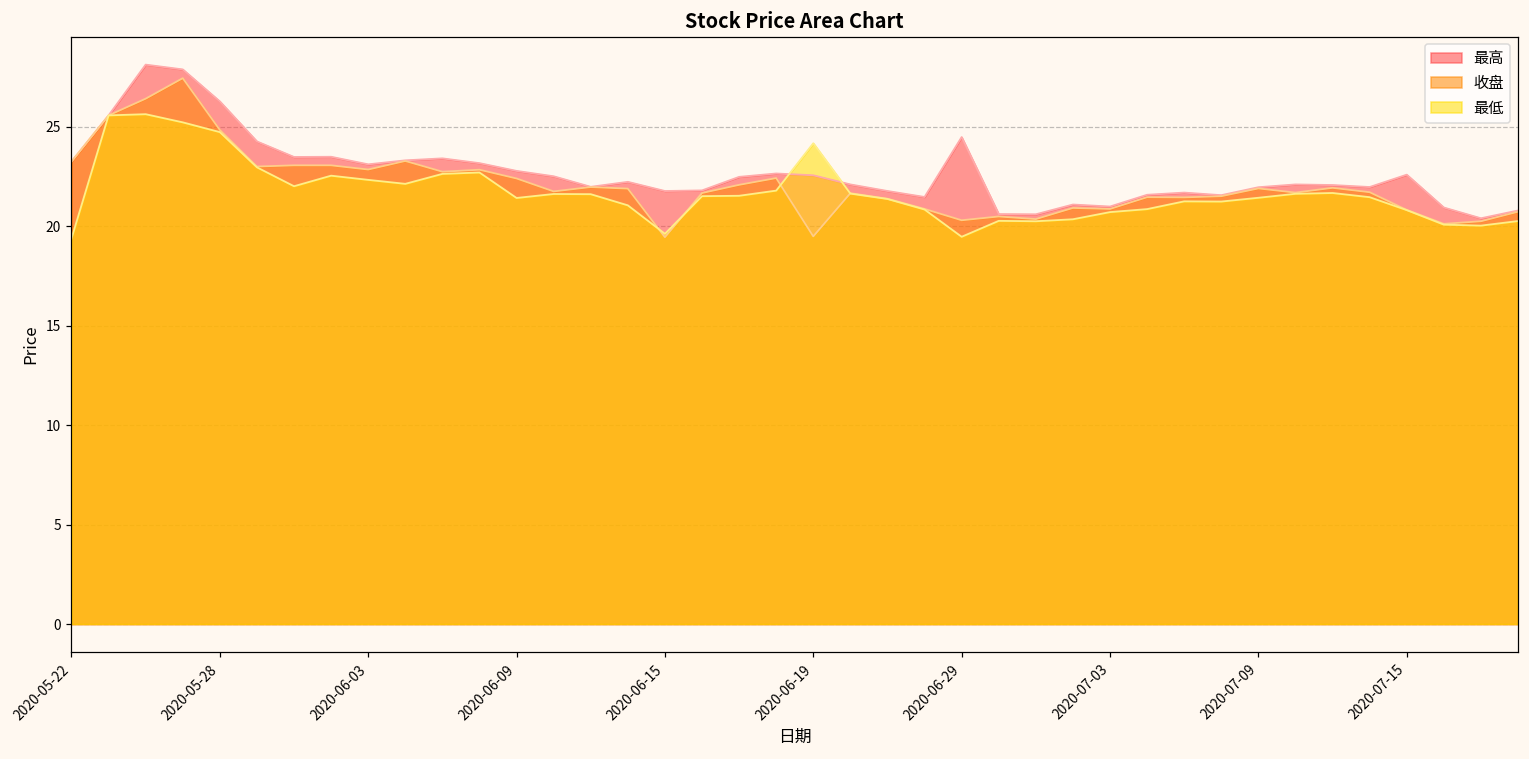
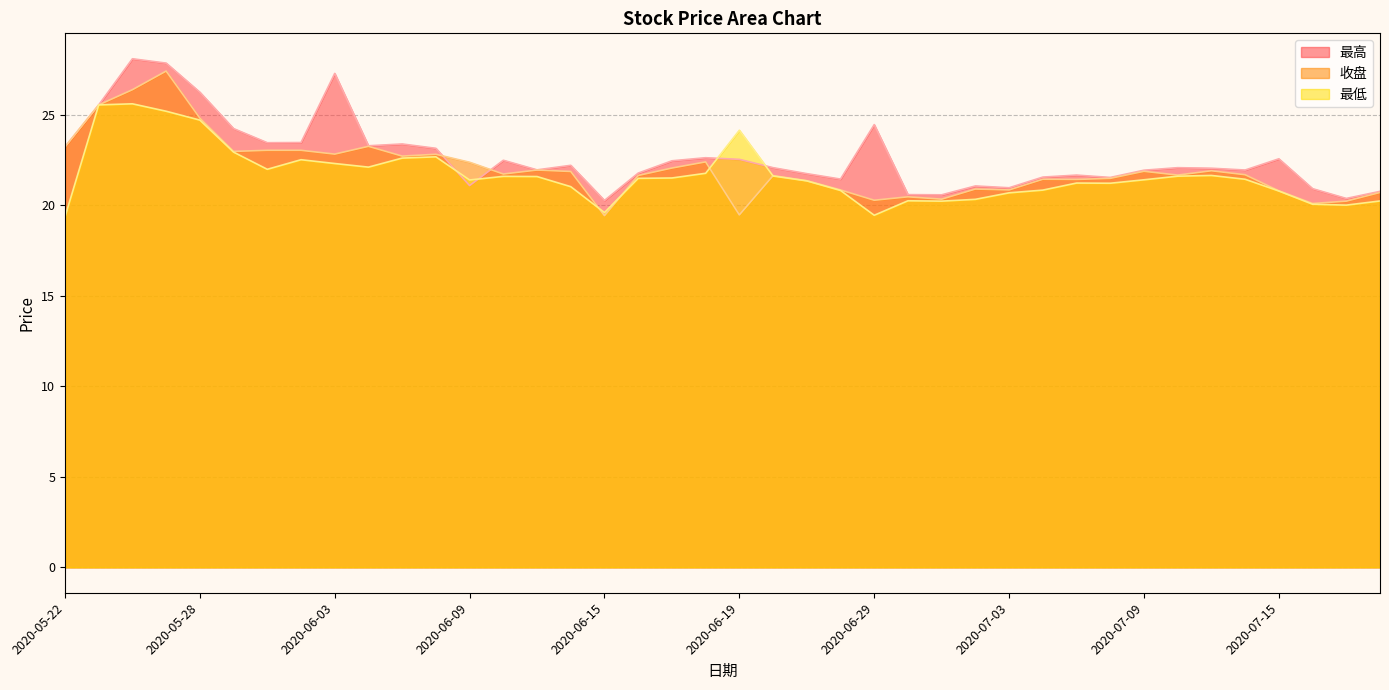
最高, 2020-06-03: 23.1 -> 27.3
最高, 2020-06-09: 22.8 -> 21.1
最高, 2020-06-15: 21.8 -> 20.3
